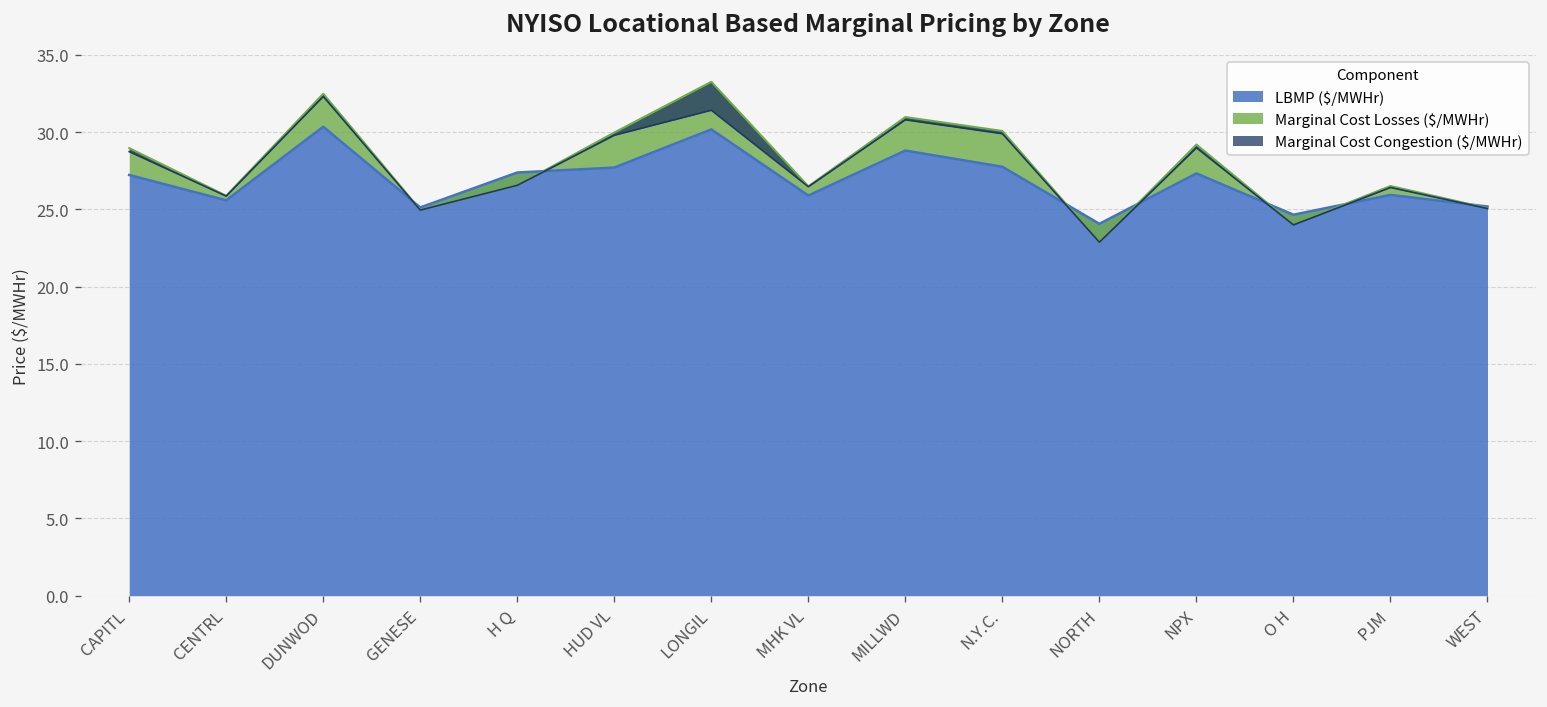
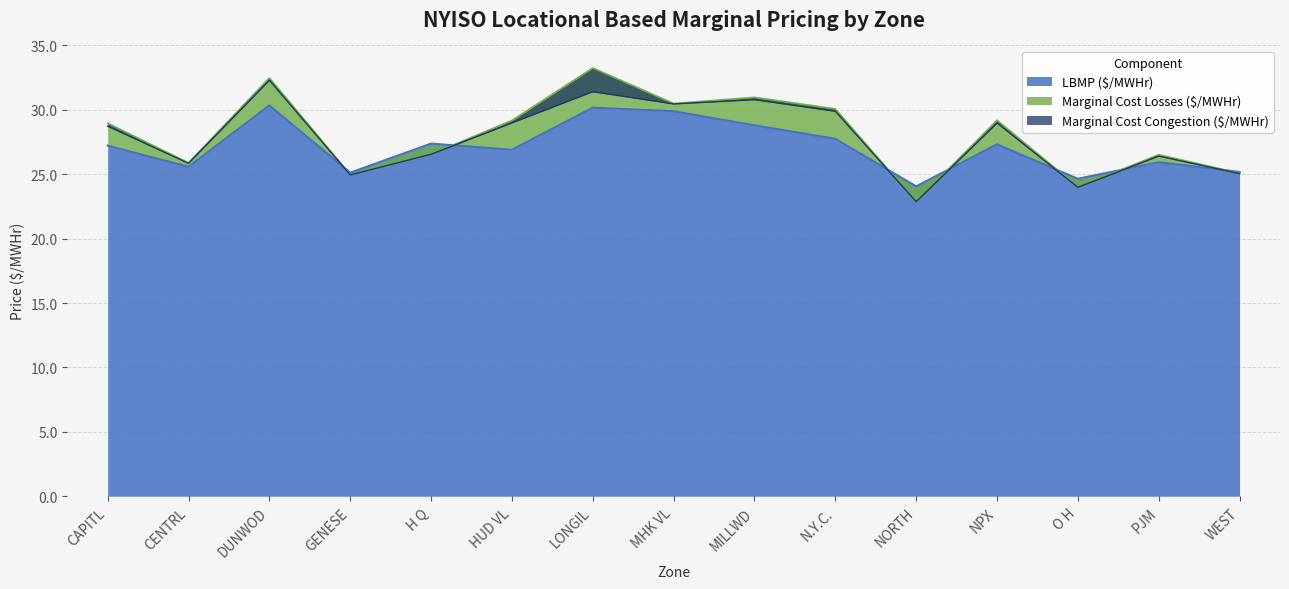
LBMP ($/MWHr), HUD VL: 27.7 -> 26.9
LBMP ($/MWHr), MHK VL: 25.9 -> 29.9
